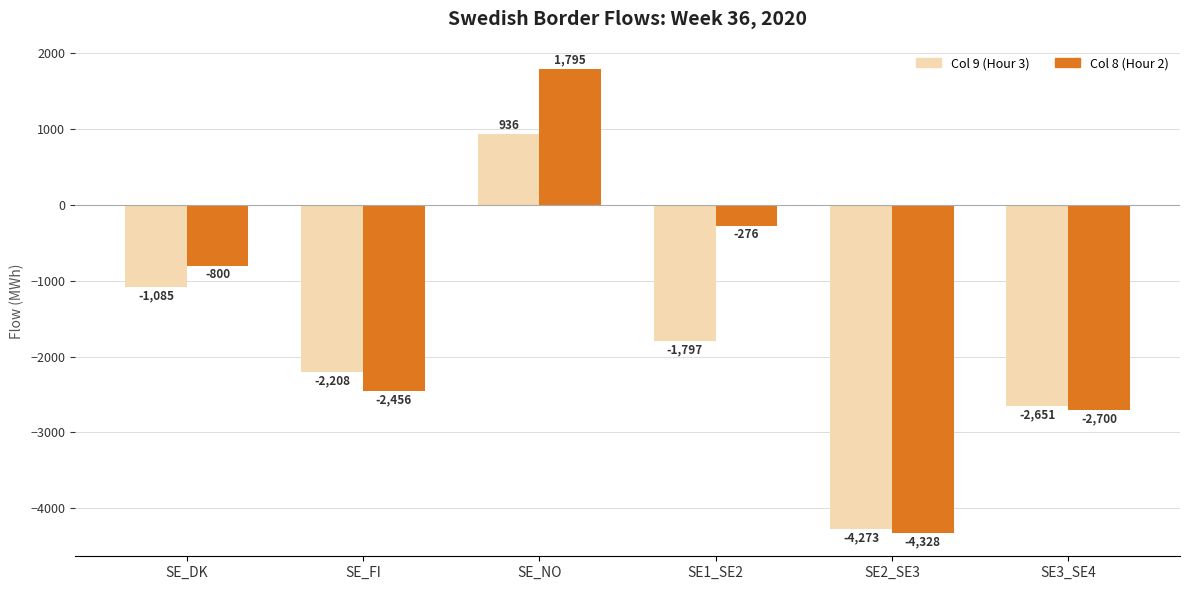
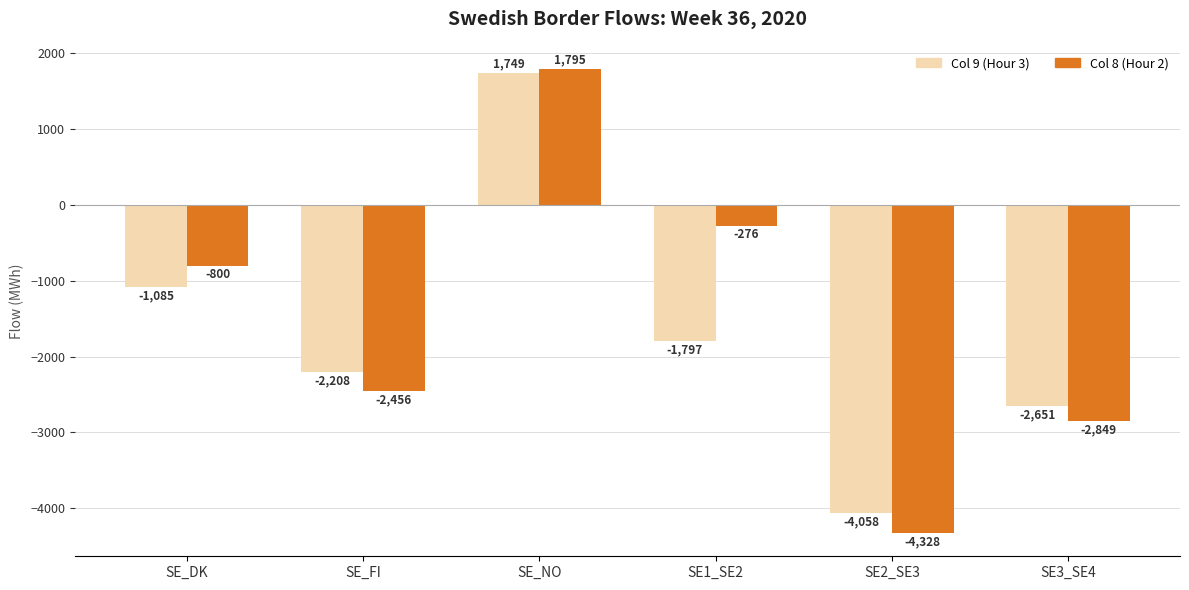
Col 9 (Hour 3), SE_NO: 936 -> 1,749
Col 9 (Hour 3), SE2_SE3: -4,273 -> -4,058
Col 8 (Hour 2), SE3_SE4: -2,700 -> -2,849
